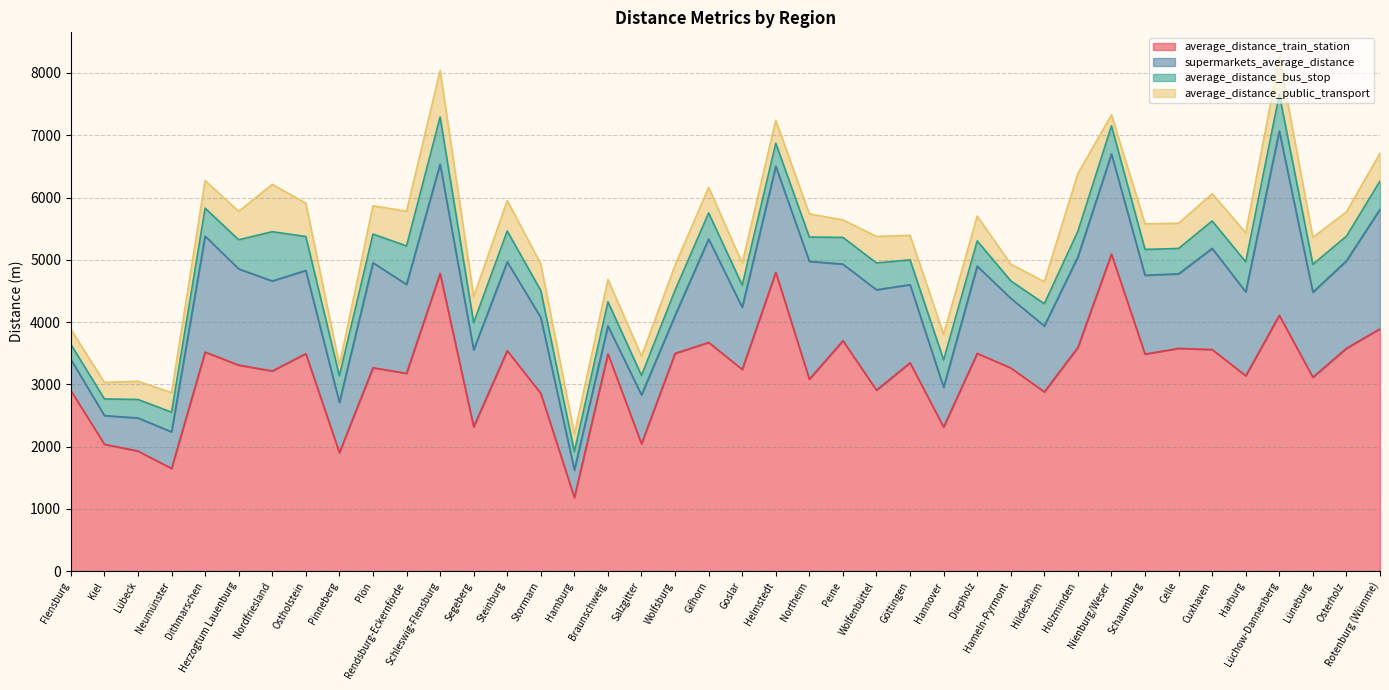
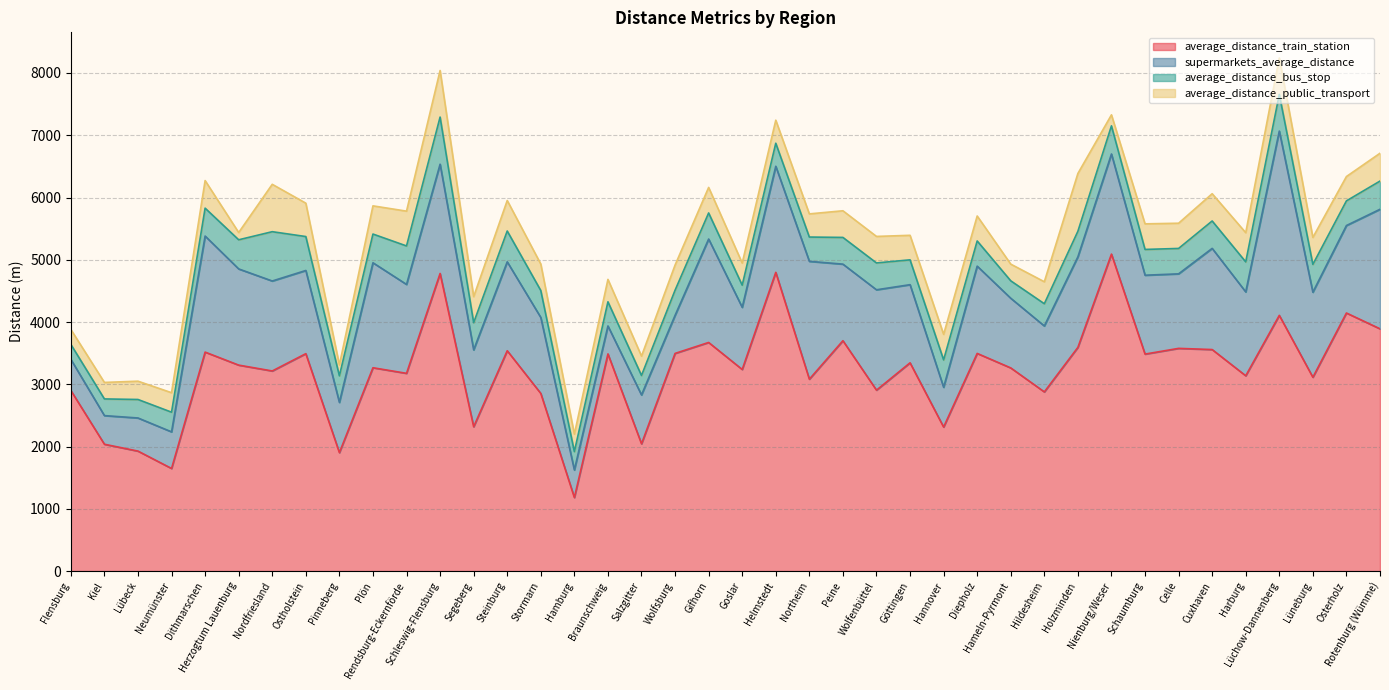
average_distance_public_transport, Herzogtum Lauenburg: 500 -> 100
average_distance_public_transport, Peine: 300 -> 400
average_distance_train_station, Osterholz: 3600 -> 4100
